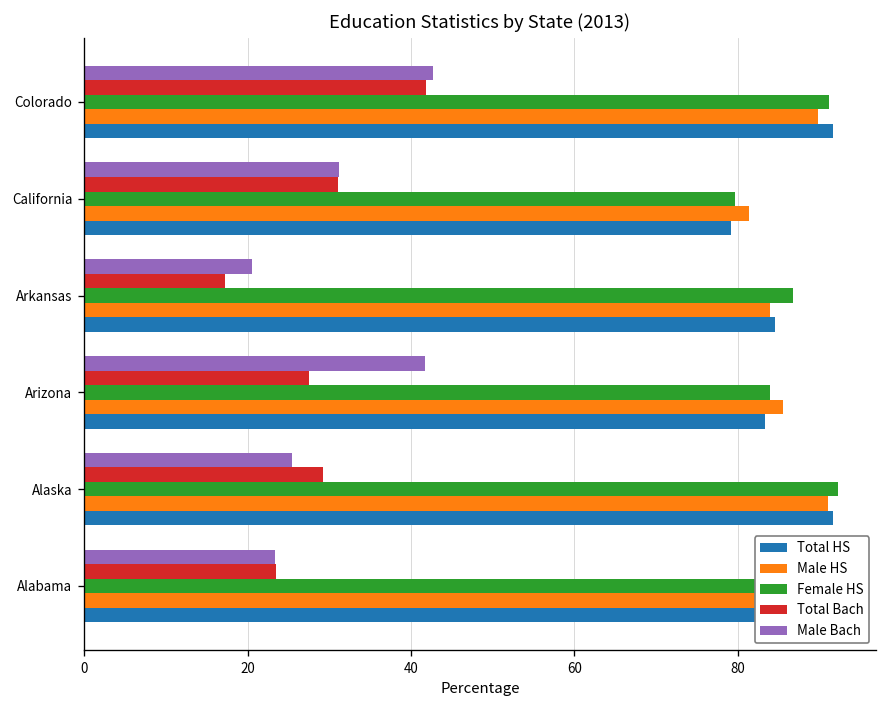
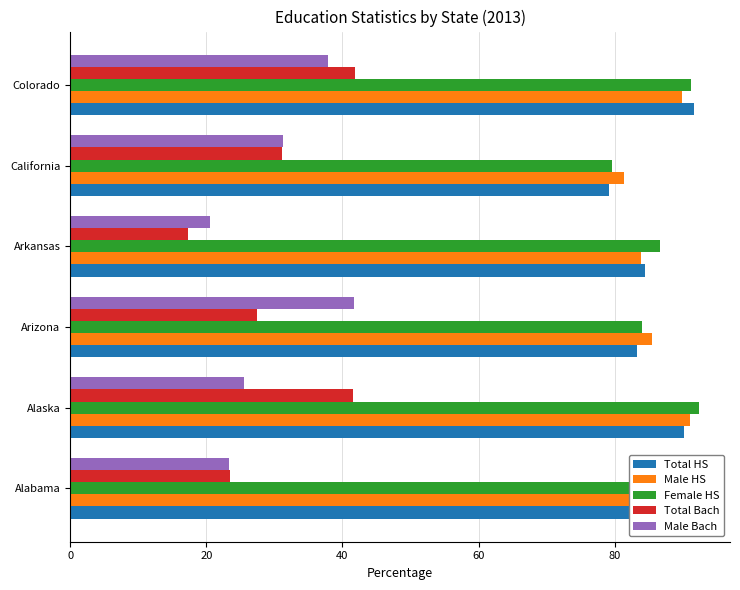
Male Bach, Colorado: 43 -> 38
Total Bach, Alaska: 29 -> 42
Total HS, Alaska: 92 -> 90
